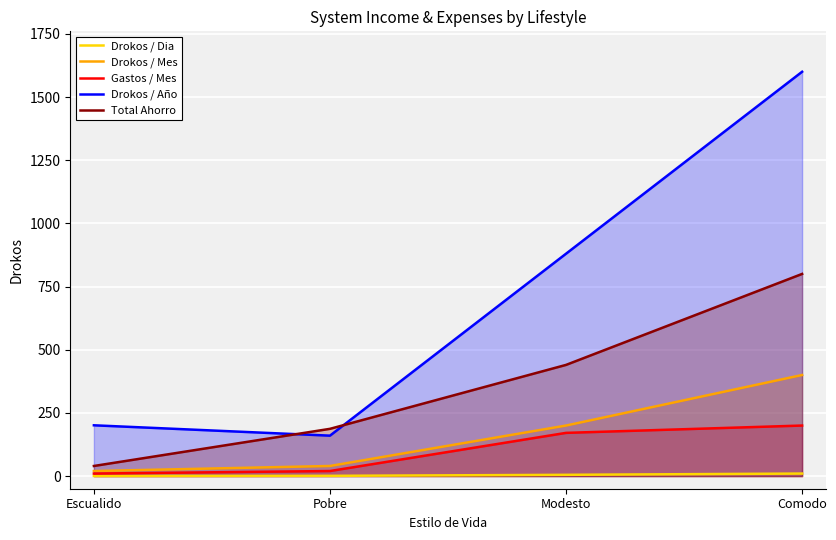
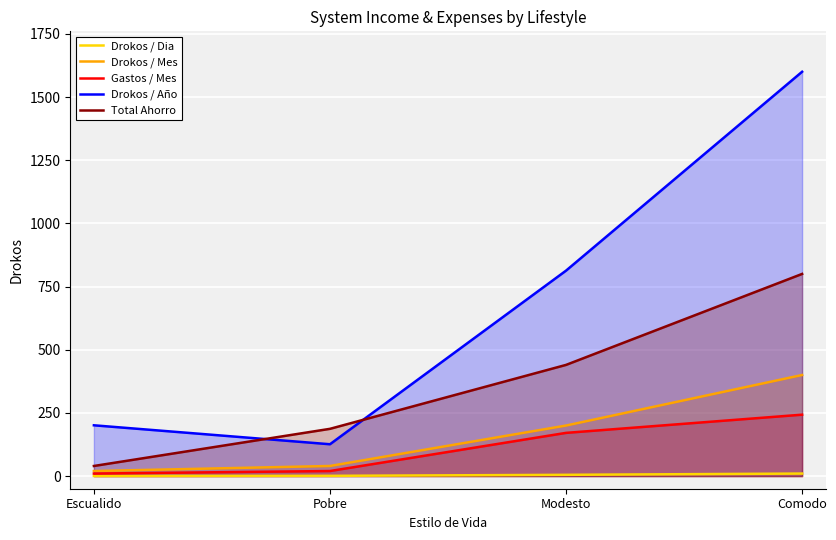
Drokos / Año, Pobre: 160 -> 130
Drokos / Año, Modesto: 880 -> 810
Gastos / Mes, Comodo: 200 -> 240
